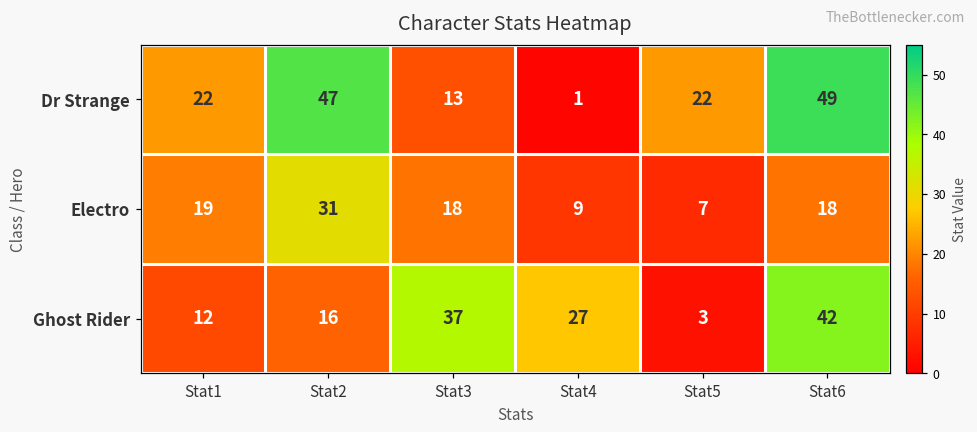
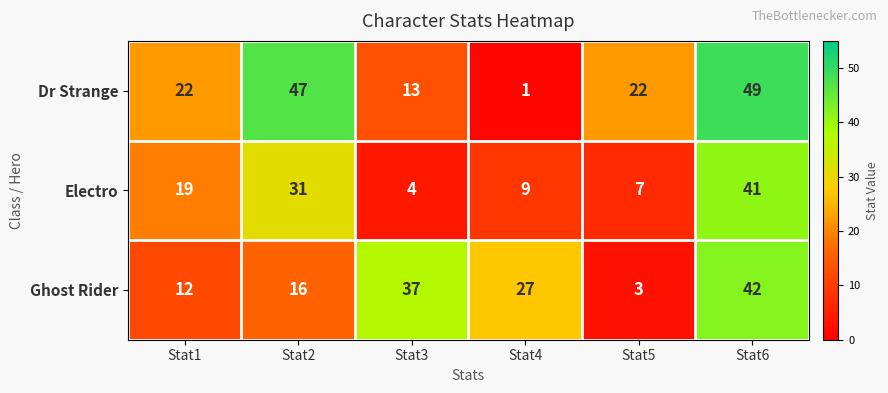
Electro, Stat3: 18 -> 4
Electro, Stat6: 18 -> 41
